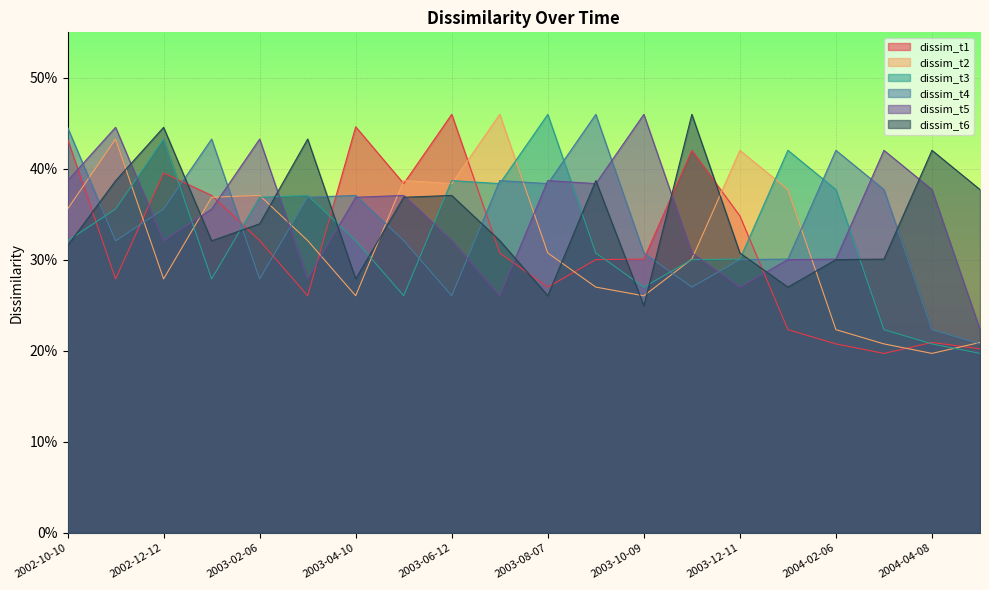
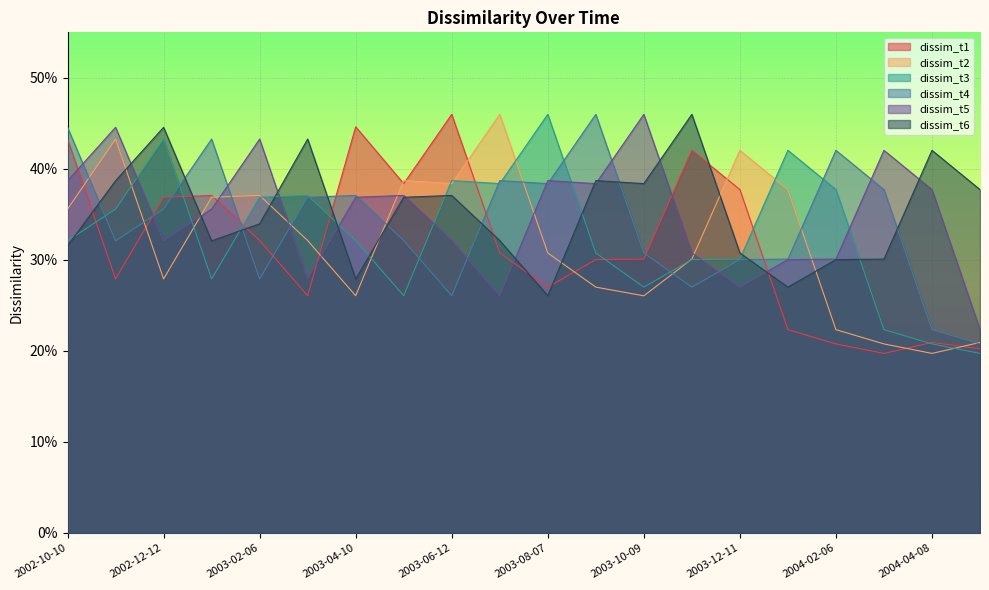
dissim_t1, 2002-12-12: 40% -> 37%
dissim_t6, 2003-10-09: 25% -> 38%
dissim_t1, 2003-12-11: 35% -> 38%
